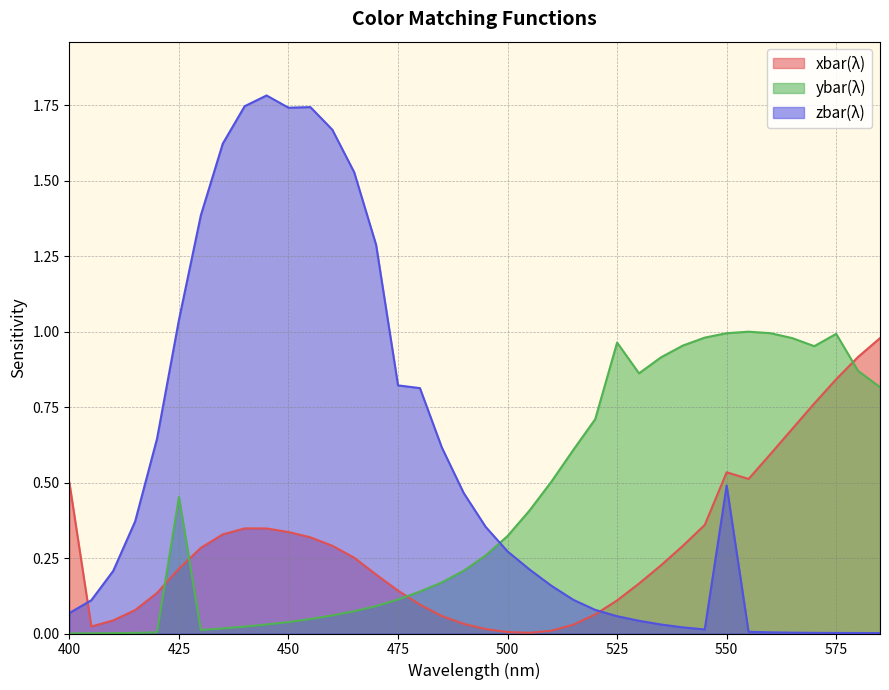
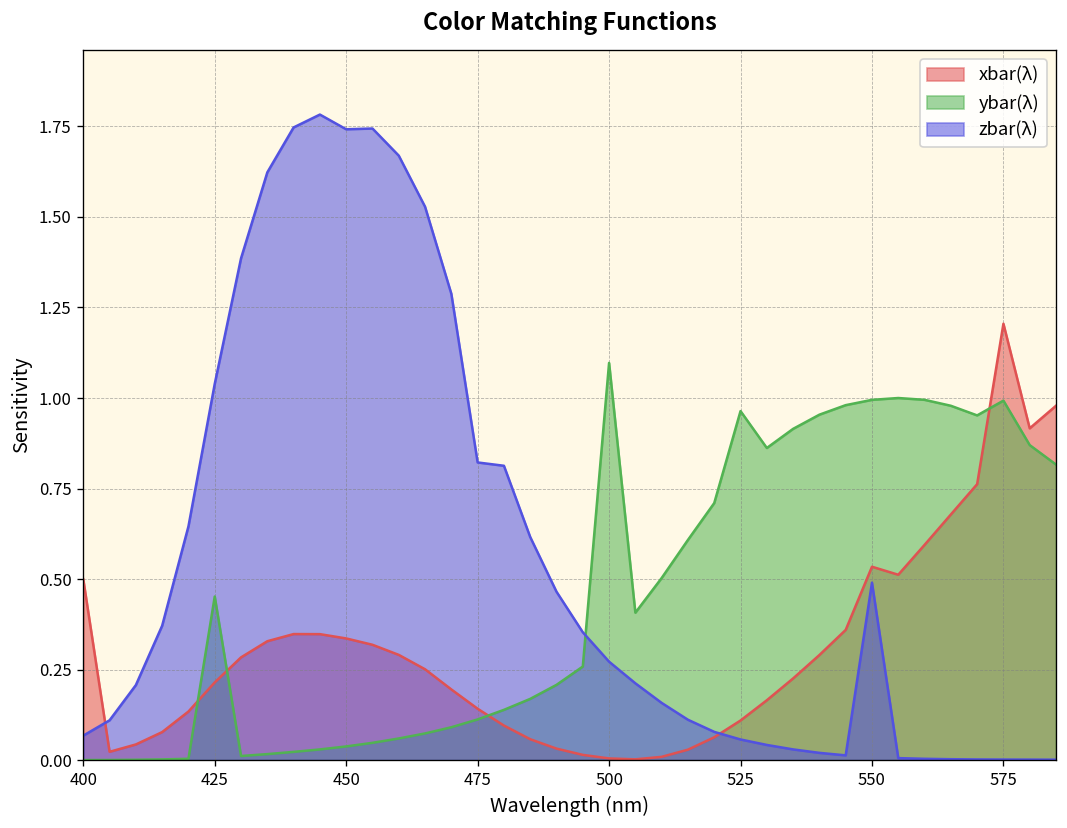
ybar(λ), 500: 0.32 -> 1.10
xbar(λ), 575: 0.84 -> 1.21
